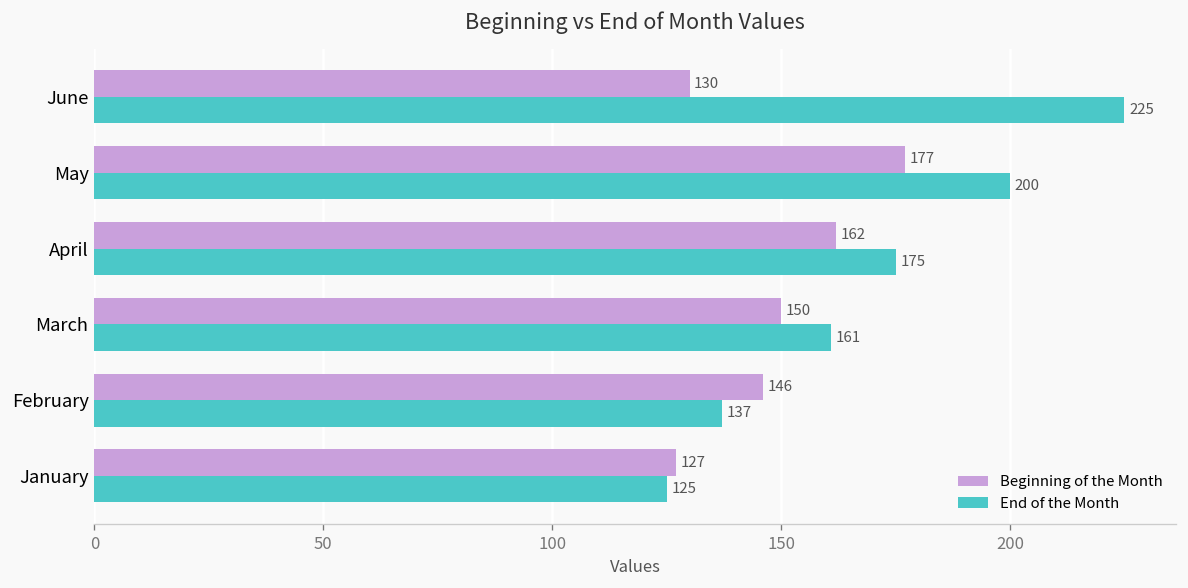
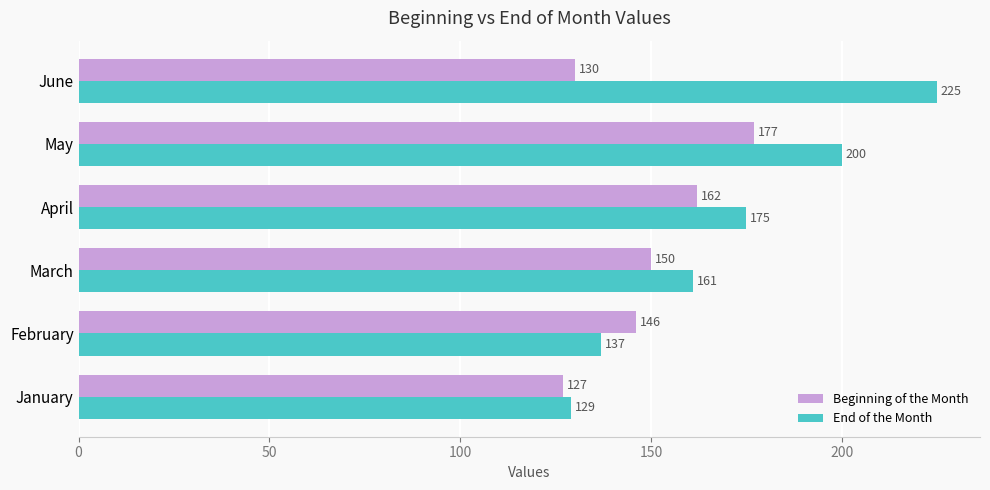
End of the Month, January: 125 -> 129
